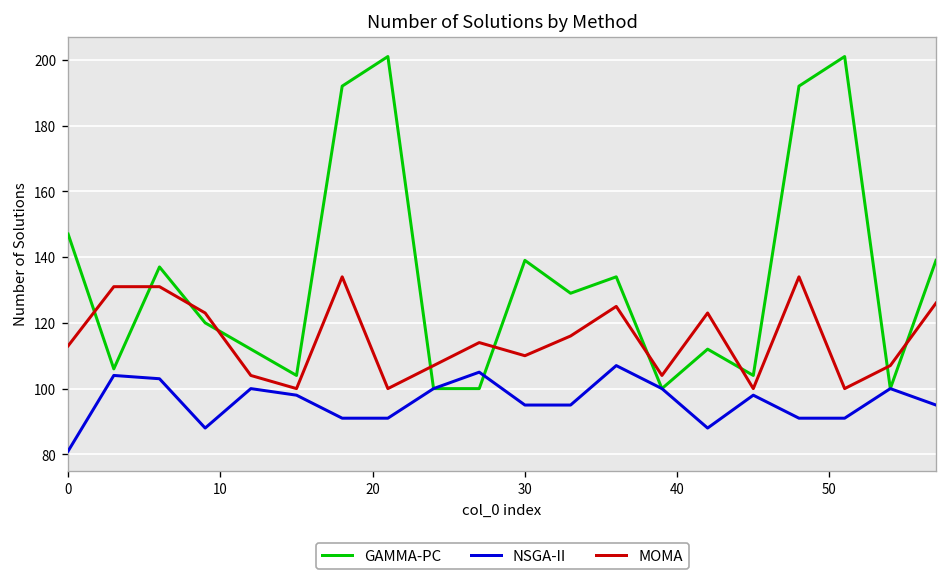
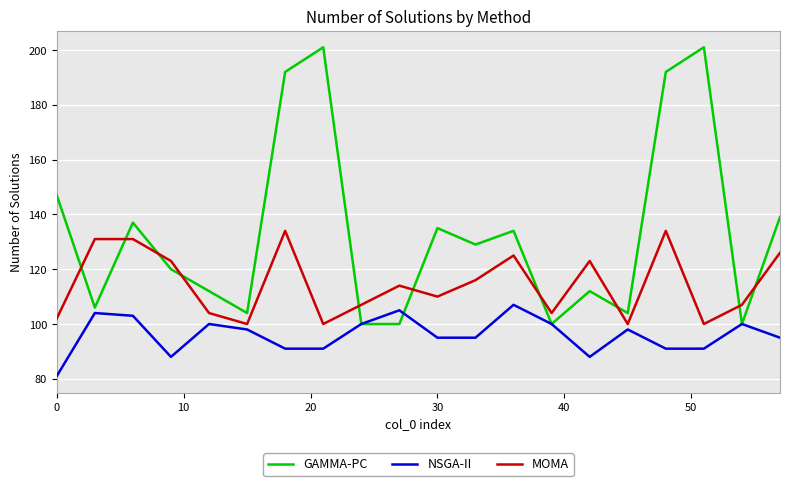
MOMA, 0: 113 -> 102
GAMMA-PC, 30: 139 -> 135
